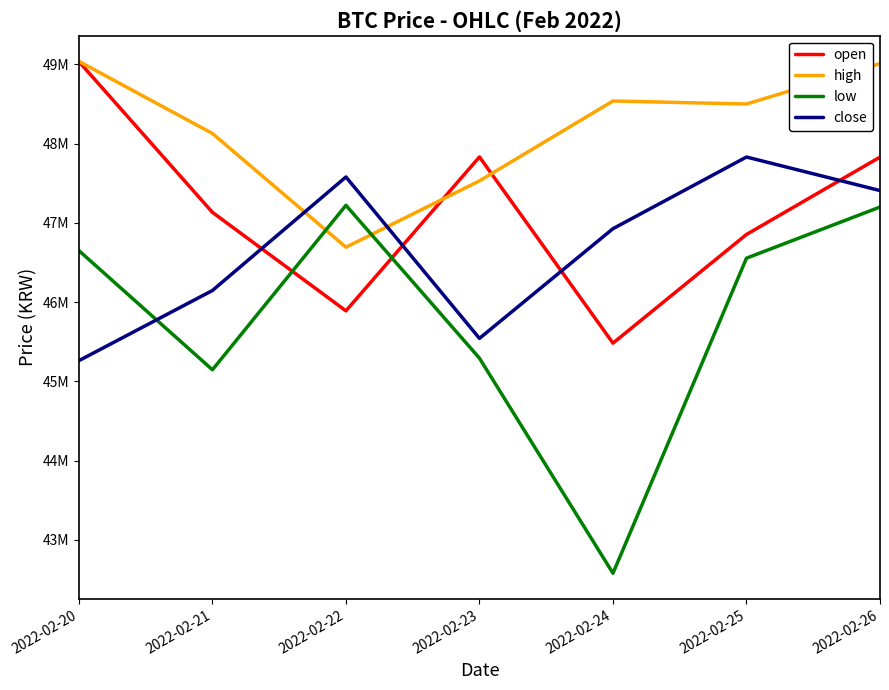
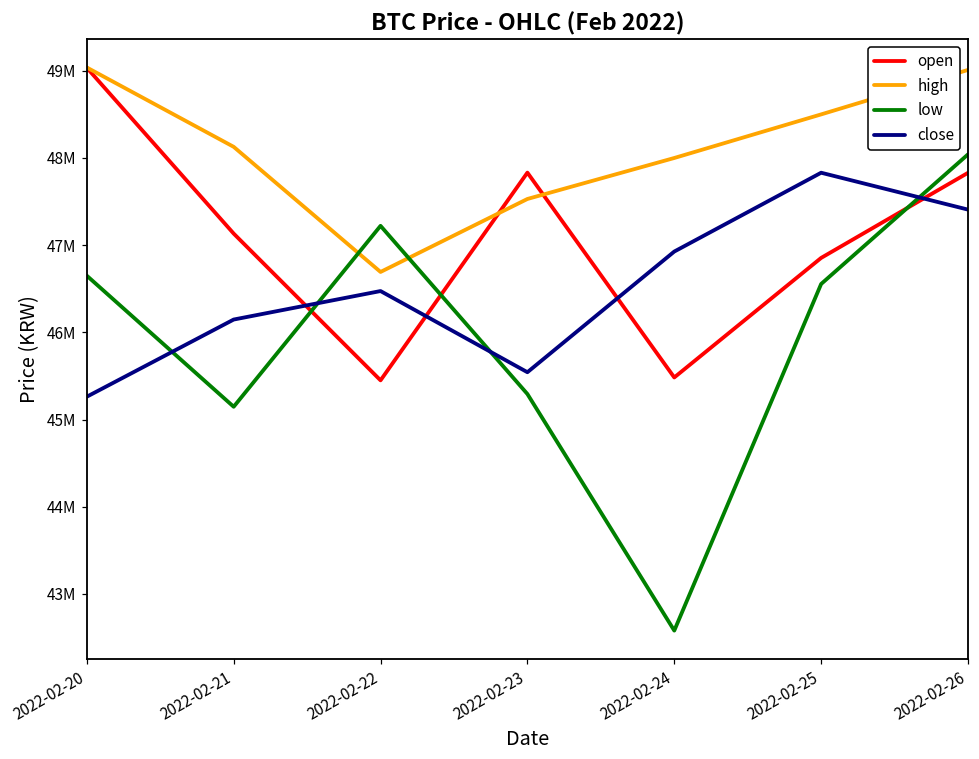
open, 2022-02-22: 45900000 -> 45500000
close, 2022-02-22: 47600000 -> 46500000
high, 2022-02-24: 48500000 -> 48000000
low, 2022-02-26: 47200000 -> 48000000
